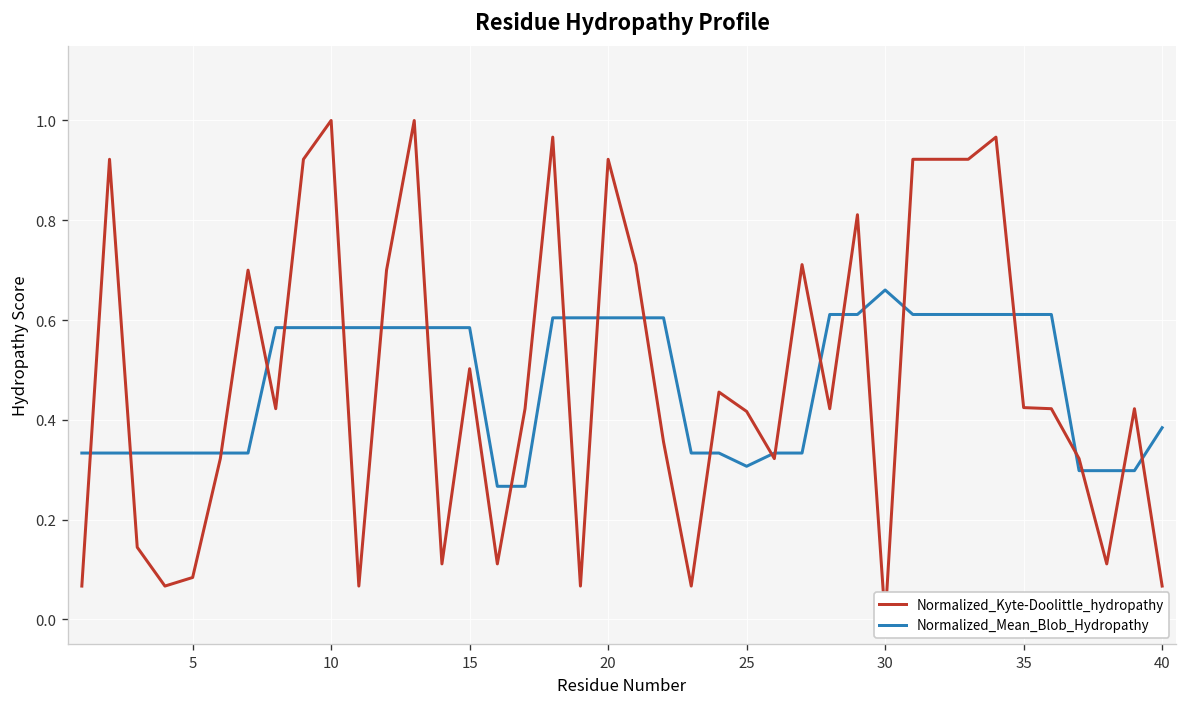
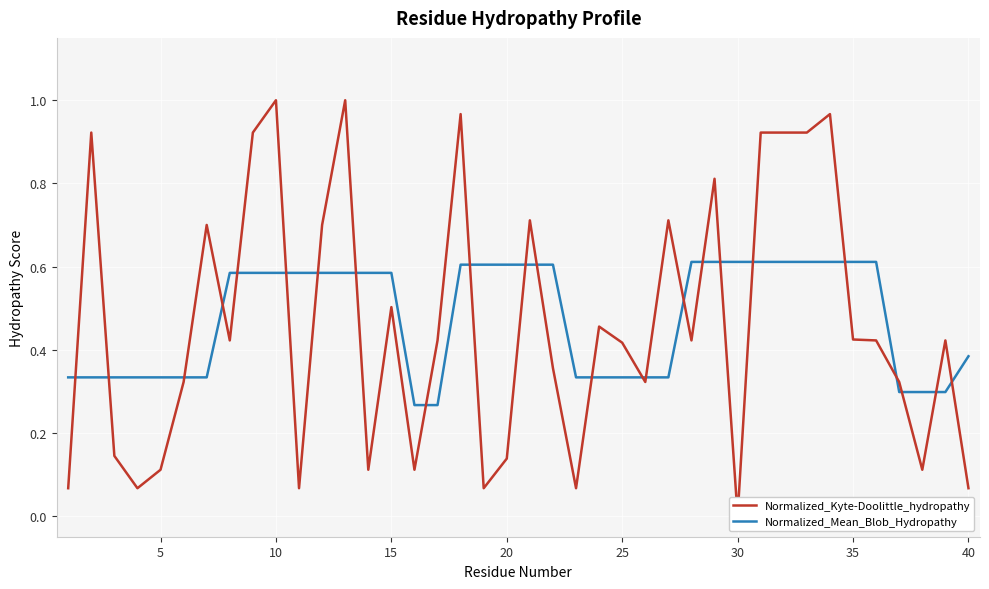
Normalized_Kyte-Doolittle_hydropathy, 5: 0.08 -> 0.11
Normalized_Kyte-Doolittle_hydropathy, 20: 0.92 -> 0.14
Normalized_Mean_Blob_Hydropathy, 25: 0.31 -> 0.33
Normalized_Mean_Blob_Hydropathy, 30: 0.66 -> 0.61
